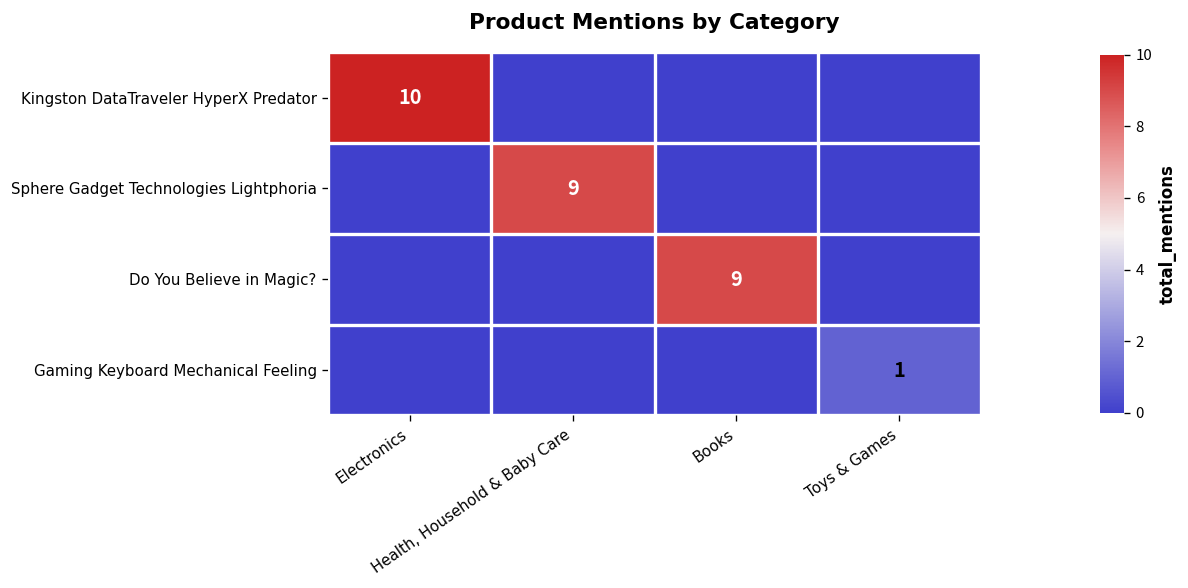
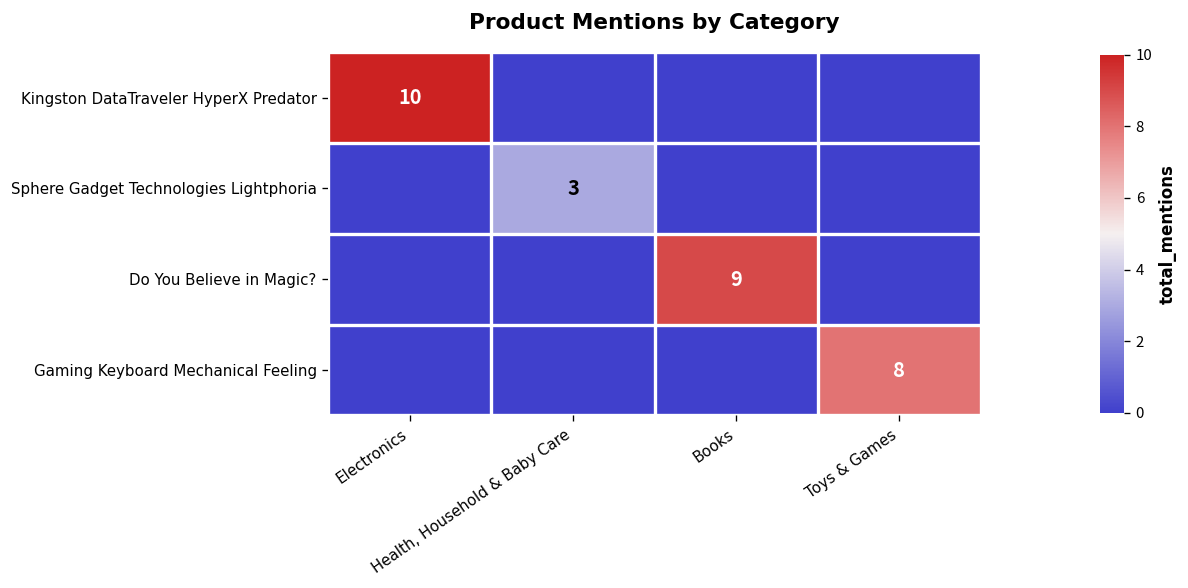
Sphere Gadget Technologies Lightphoria, Health, Household & Baby Care: 9 -> 3
Gaming Keyboard Mechanical Feeling, Toys & Games: 1 -> 8
